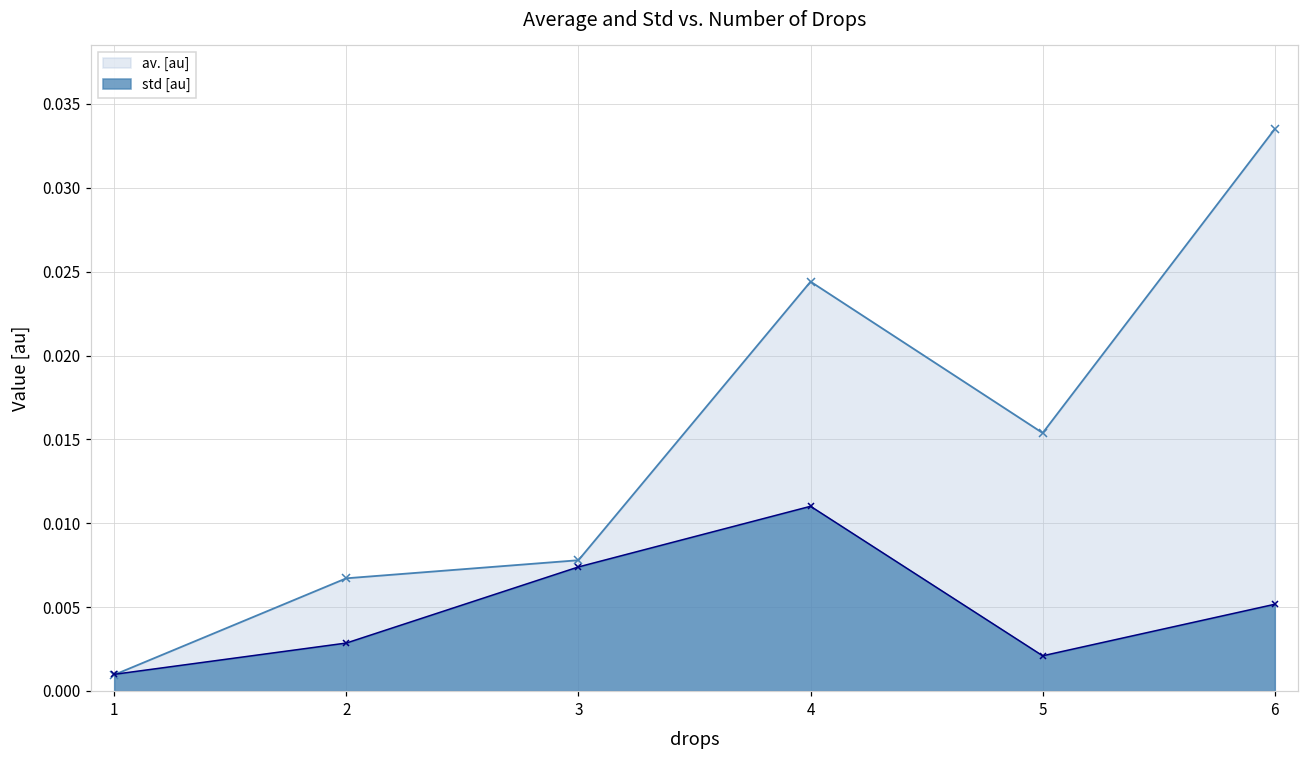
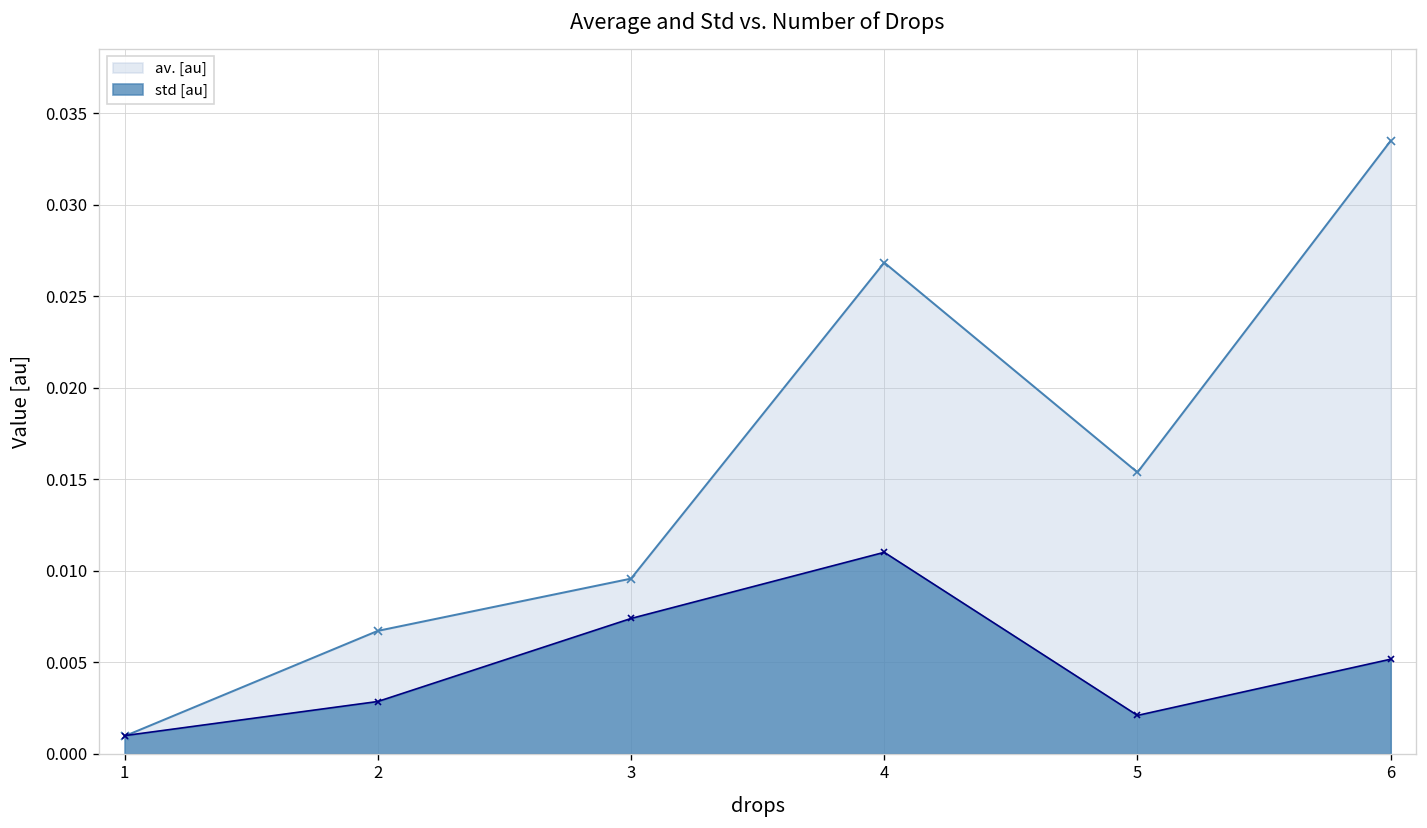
av. [au], 3: 0.0078 -> 0.0096
av. [au], 4: 0.0244 -> 0.0268
